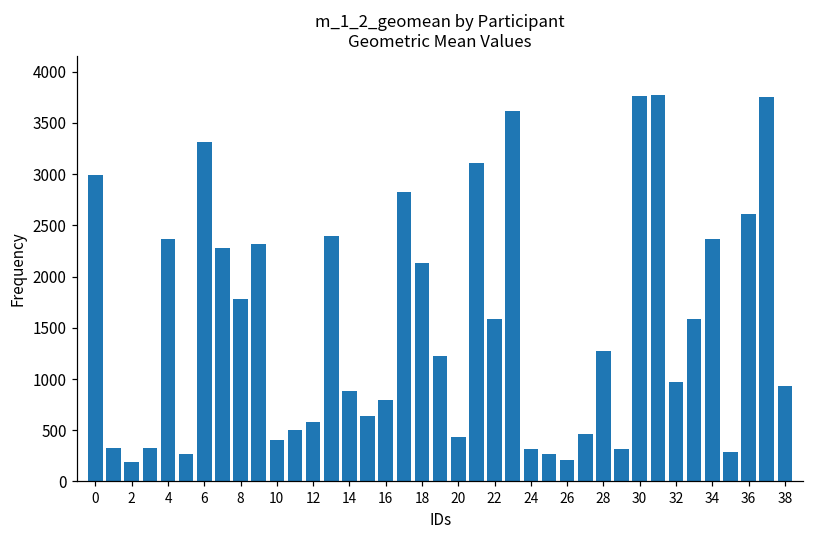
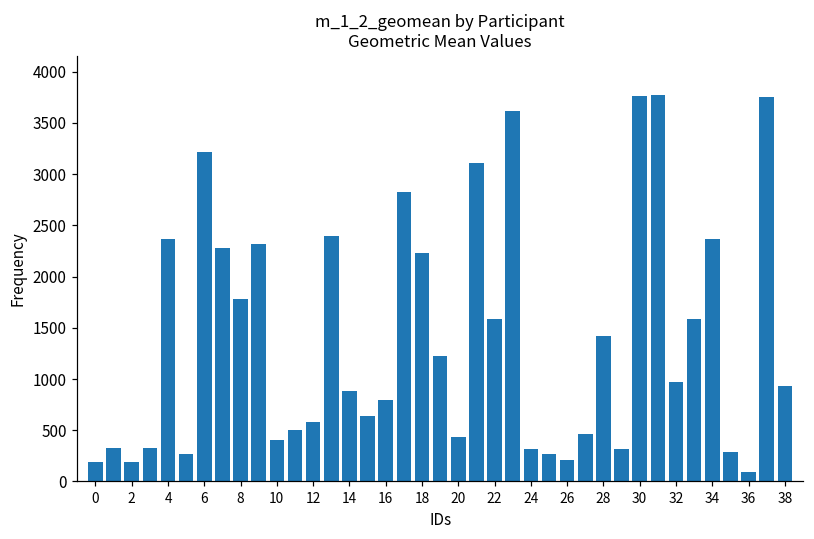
0: 3000 -> 200
6: 3300 -> 3200
18: 2100 -> 2200
28: 1300 -> 1400
36: 2600 -> 100
